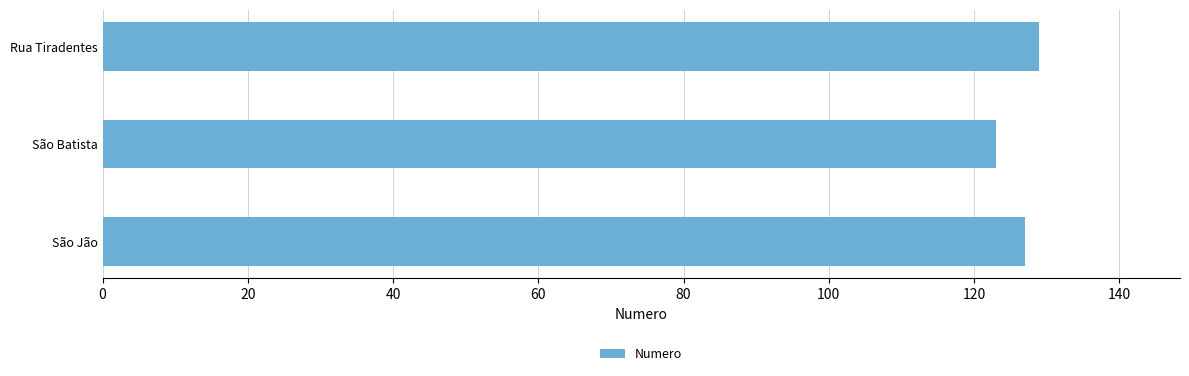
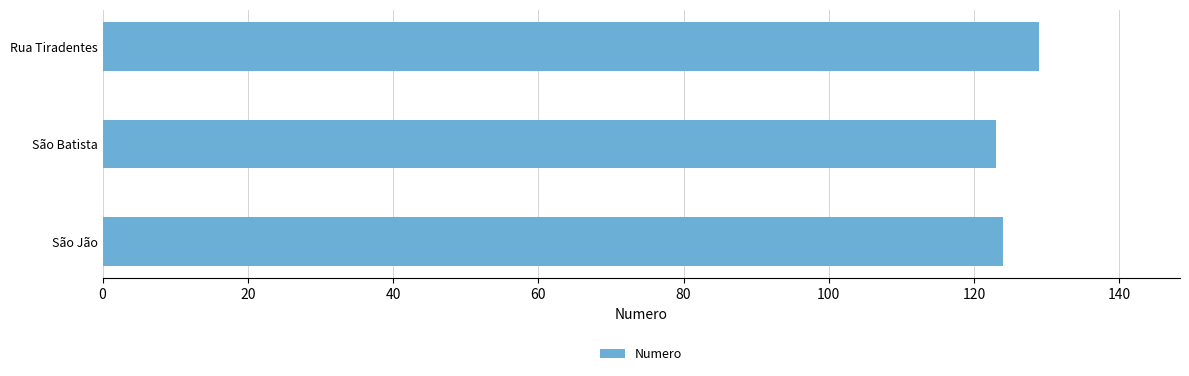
São Jão: 127 -> 124
